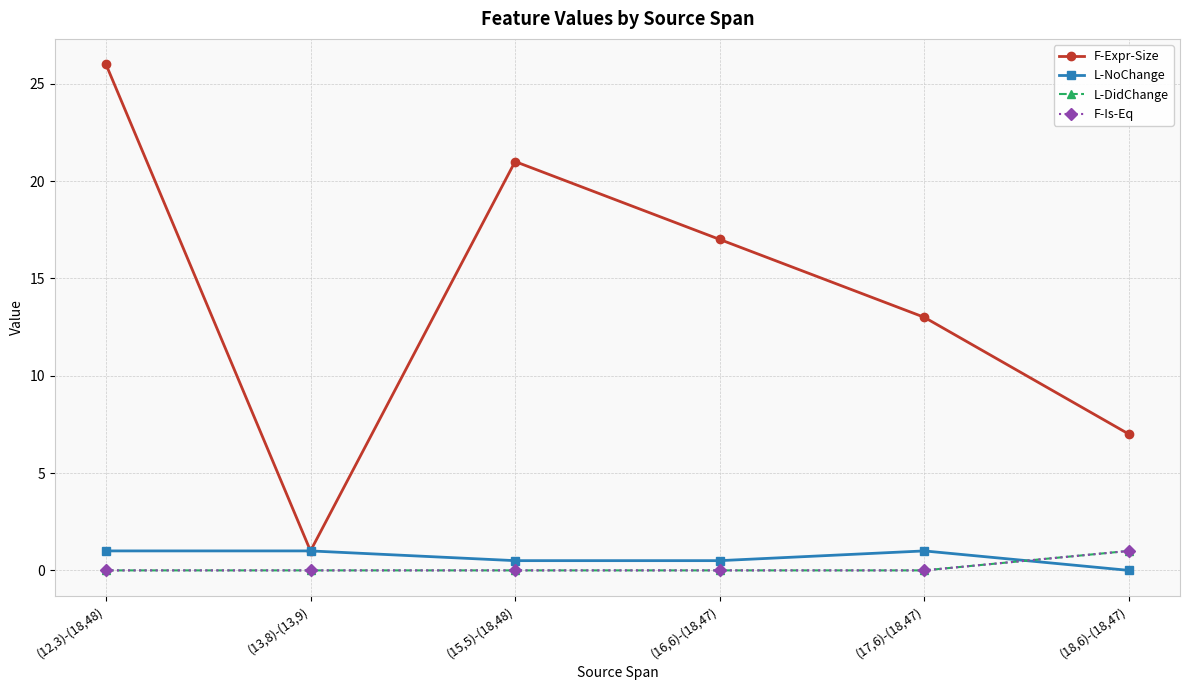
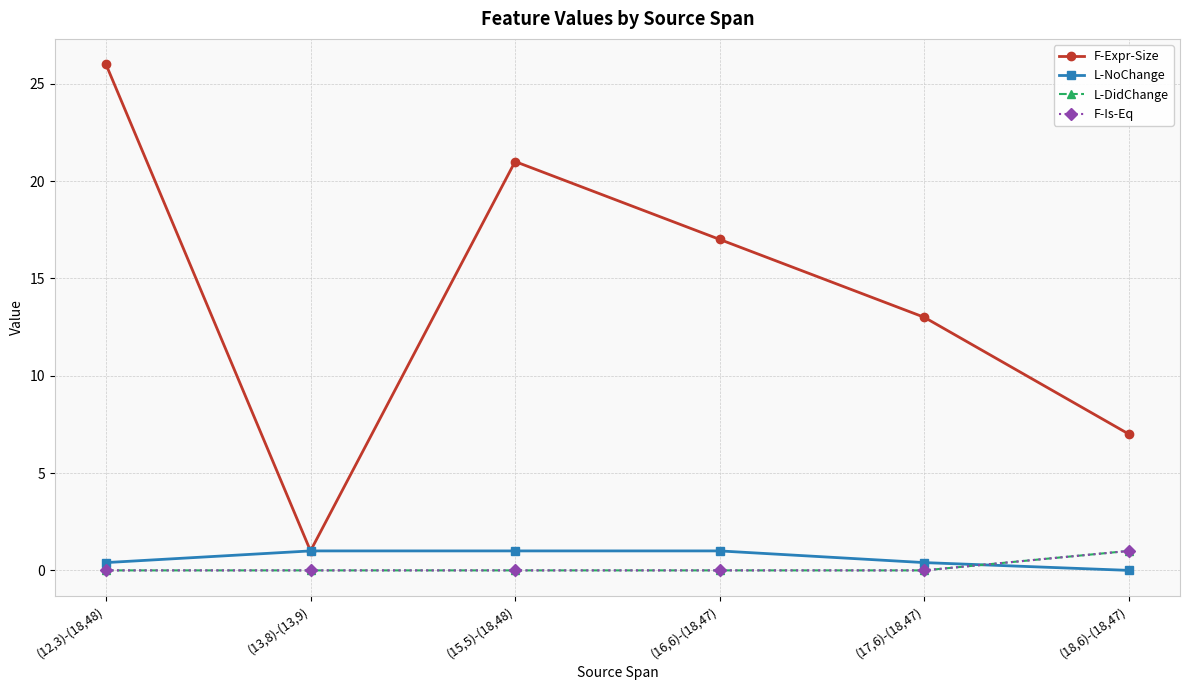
L-NoChange, (12,3)-(18,48): 1.0 -> 0.4
L-NoChange, (15,5)-(18,48): 0.5 -> 1.0
L-NoChange, (16,6)-(18,47): 0.5 -> 1.0
L-NoChange, (17,6)-(18,47): 1.0 -> 0.4
